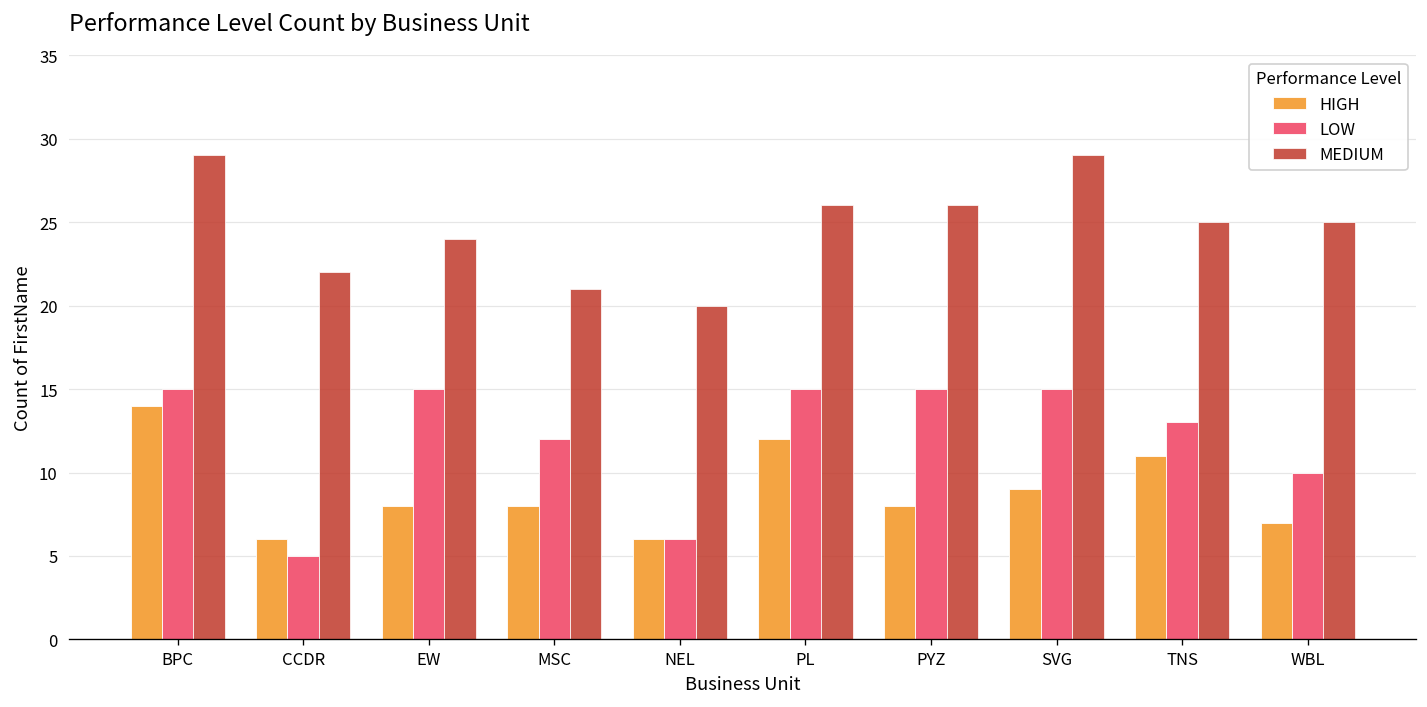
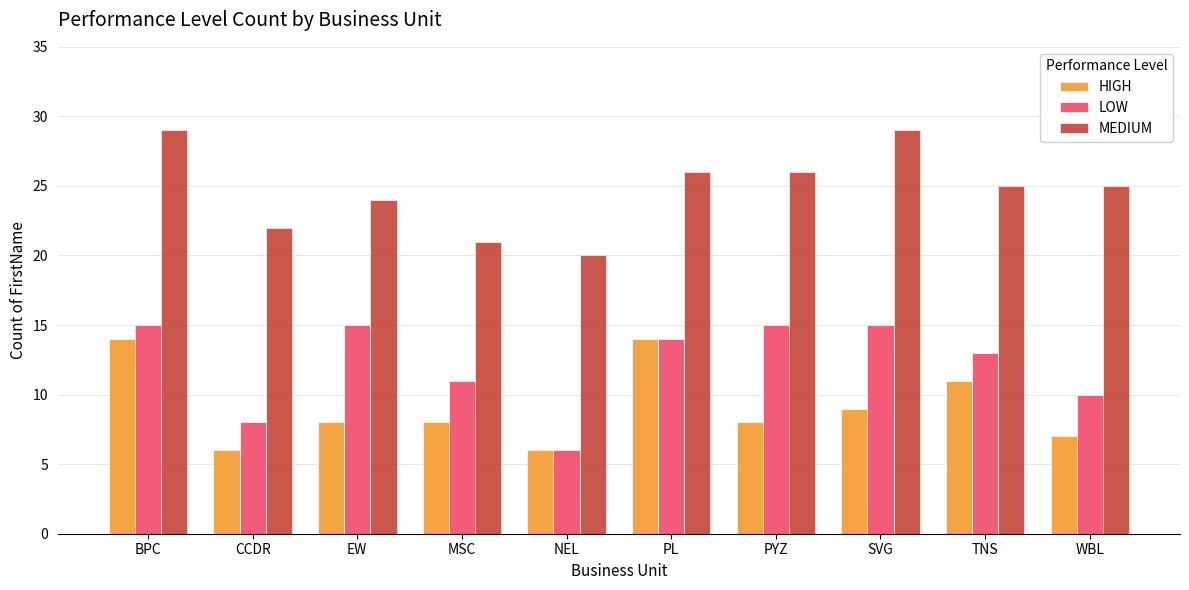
LOW, CCDR: 5 -> 8
LOW, MSC: 12 -> 11
HIGH, PL: 12 -> 14
LOW, PL: 15 -> 14
